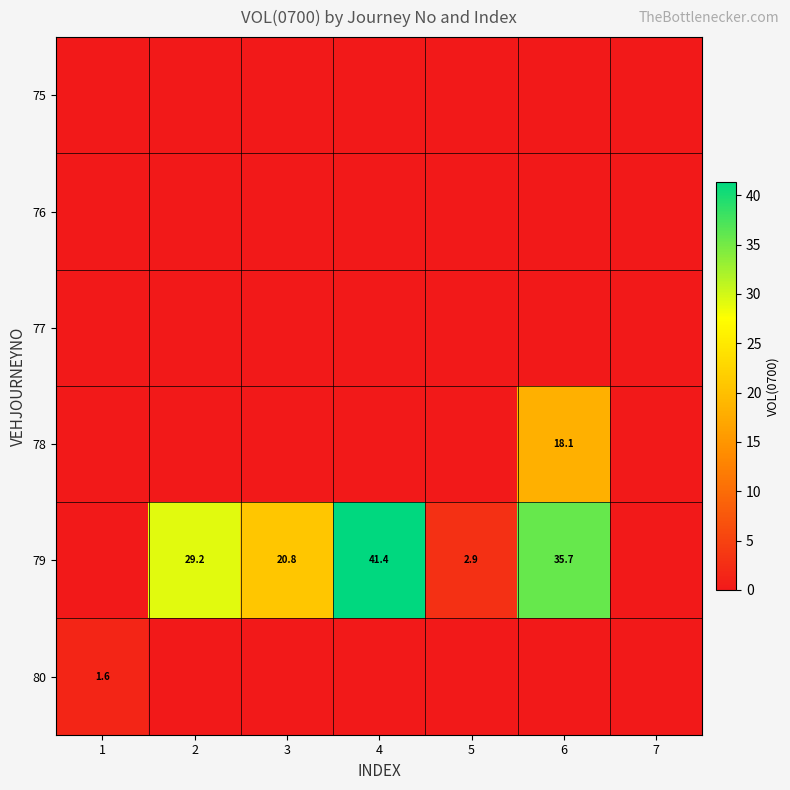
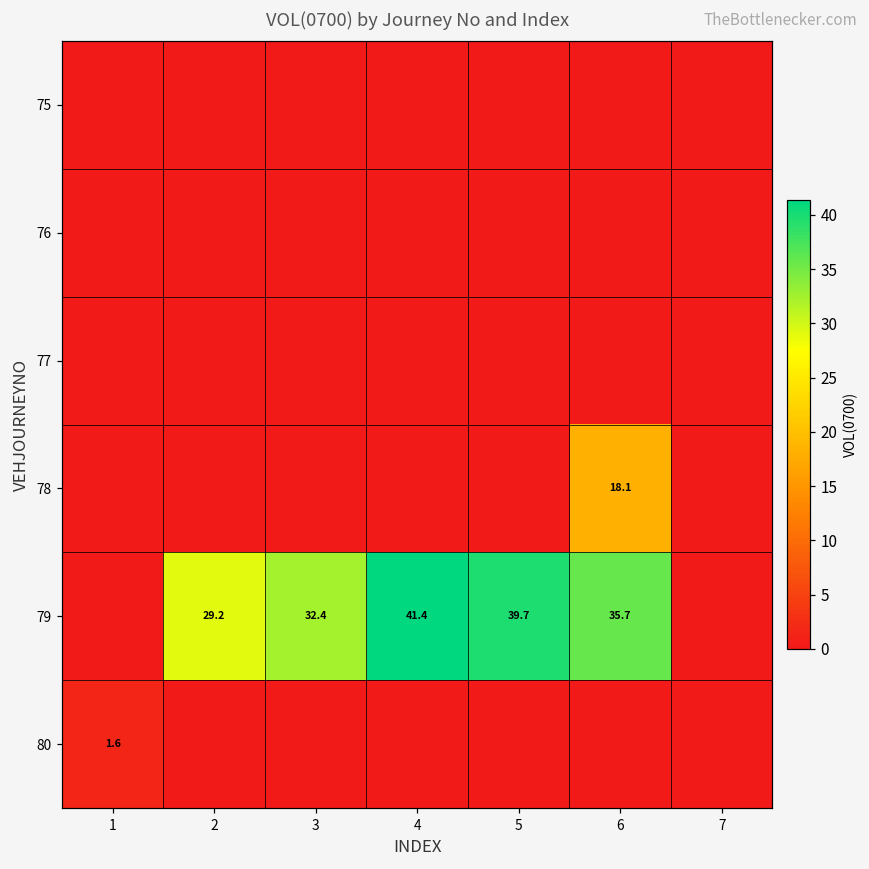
79, 3: 20.8 -> 32.4
79, 5: 2.9 -> 39.7
